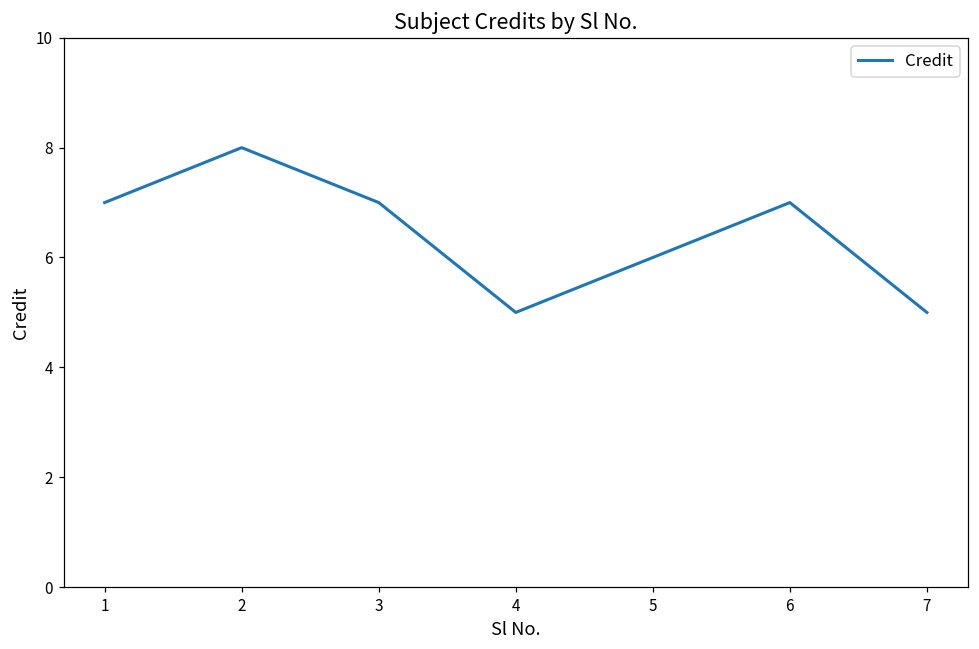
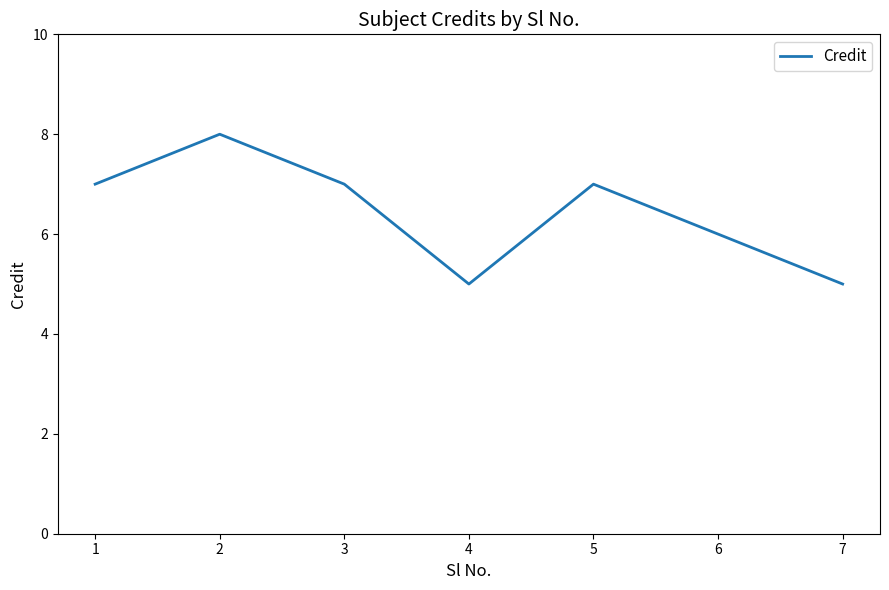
5: 6 -> 7
6: 7 -> 6
